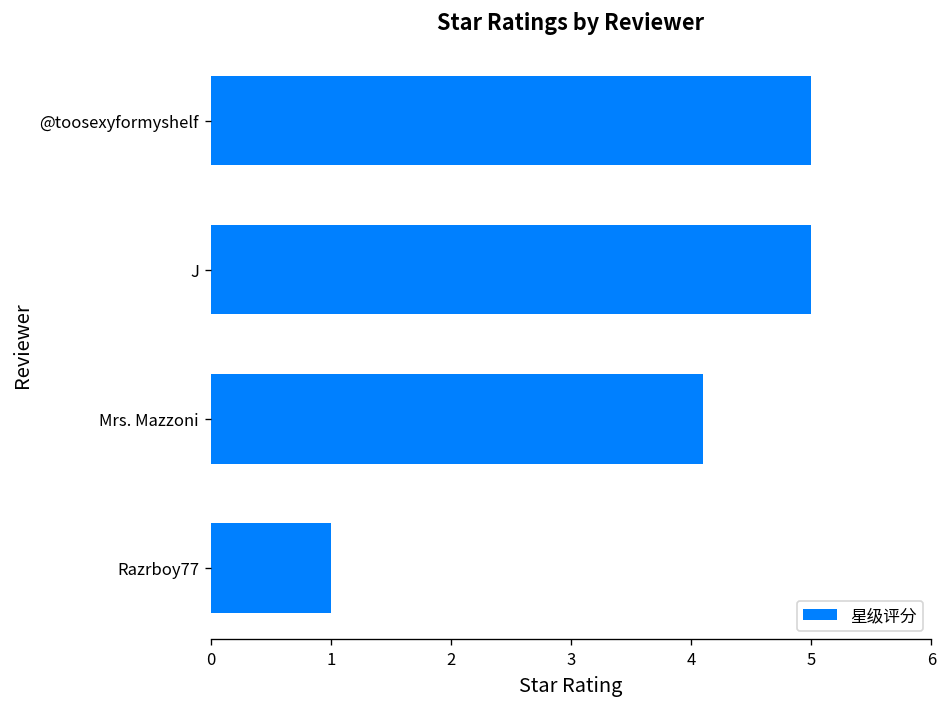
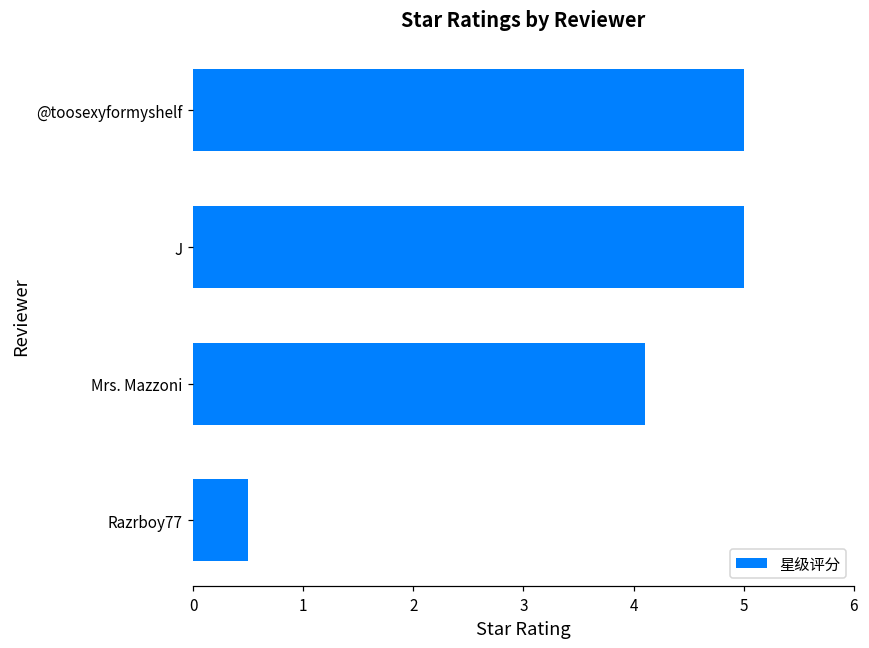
Razrboy77: 1.0 -> 0.5
